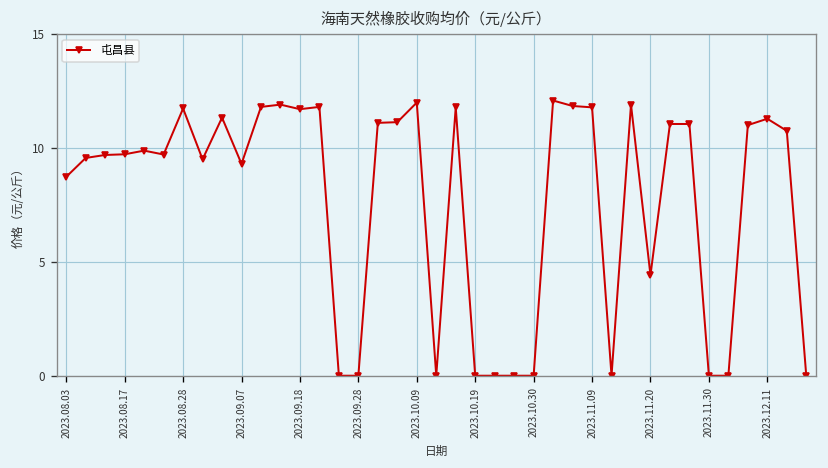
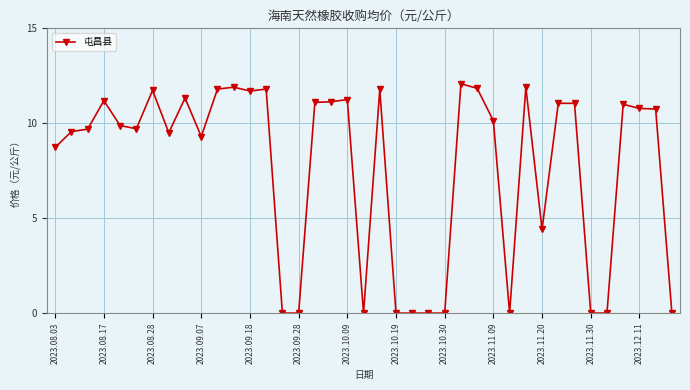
2023.08.17: 9.7 -> 11.2
2023.10.09: 12.0 -> 11.3
2023.11.09: 11.8 -> 10.1
2023.12.11: 11.3 -> 10.8
